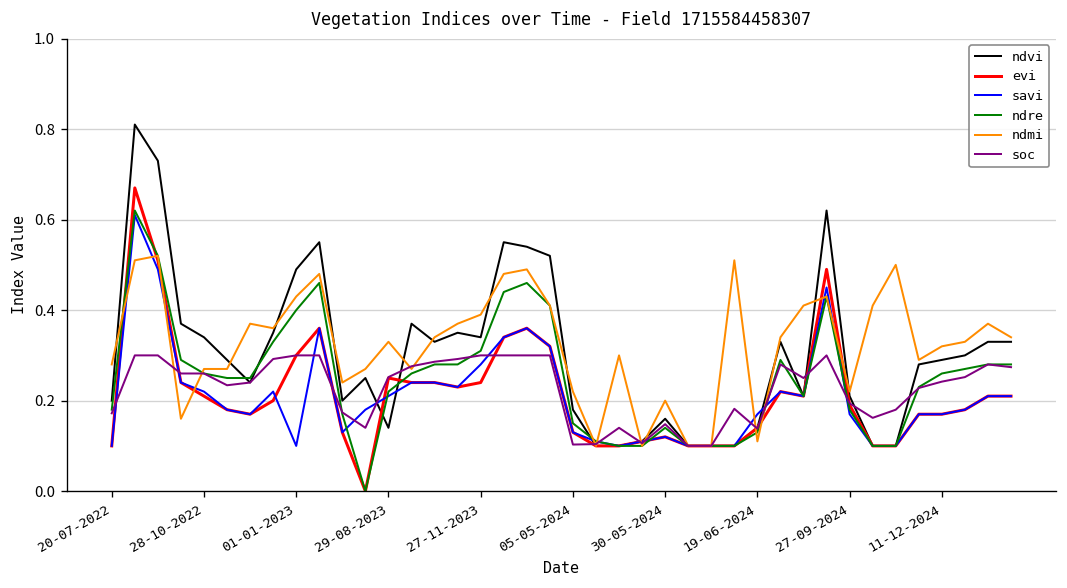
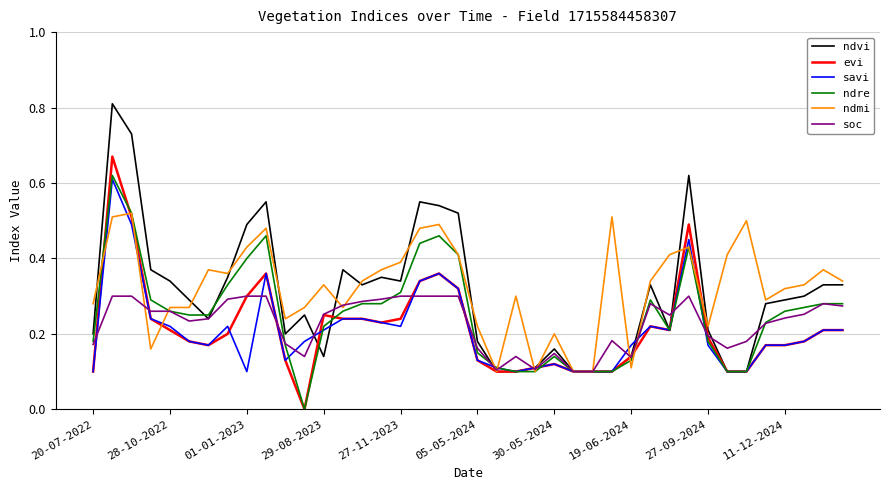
savi, 27-11-2023: 0.28 -> 0.22
soc, 05-05-2024: 0.10 -> 0.16
